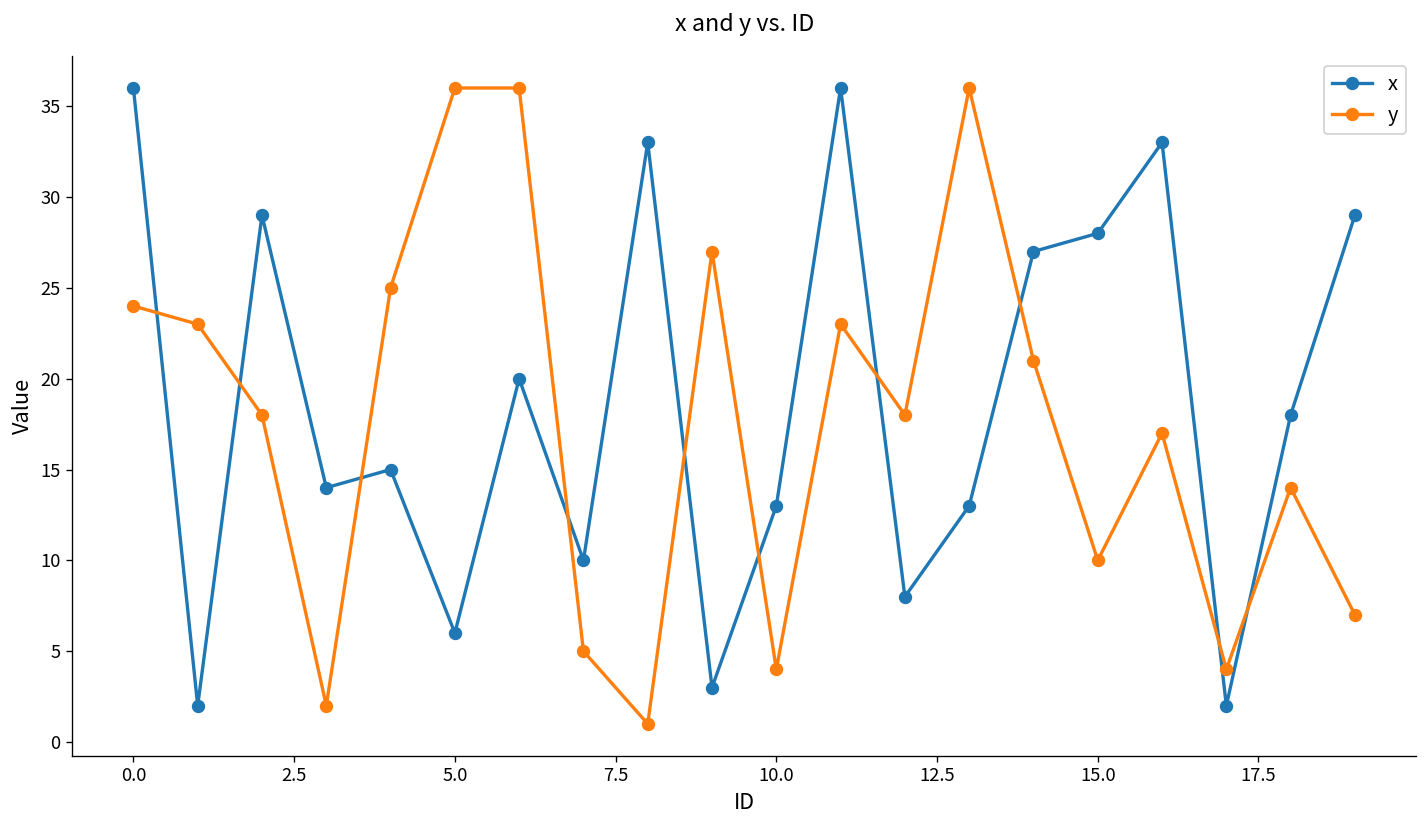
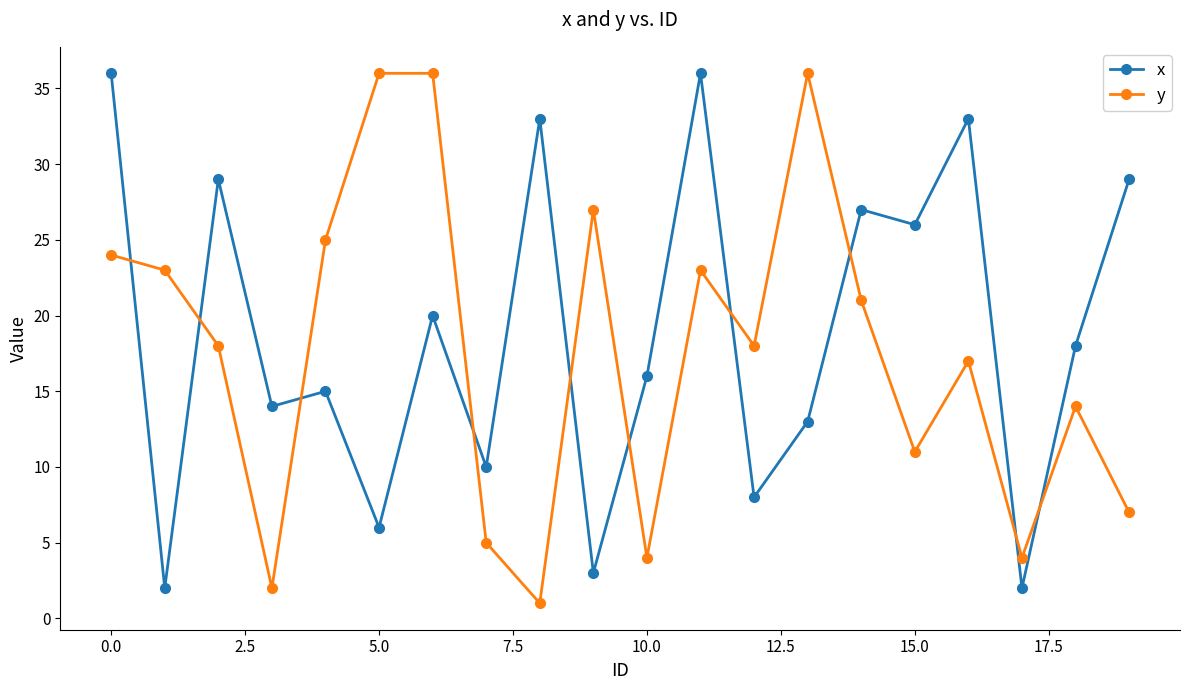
x, 10.0: 13 -> 16
x, 15.0: 28 -> 26
y, 15.0: 10 -> 11
